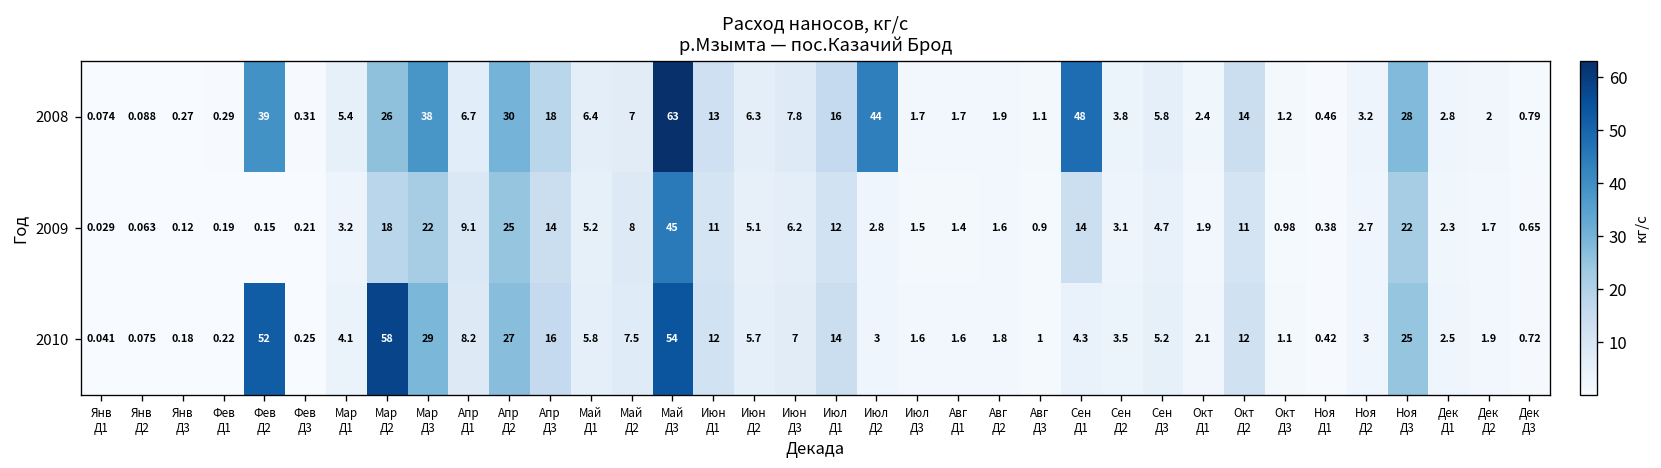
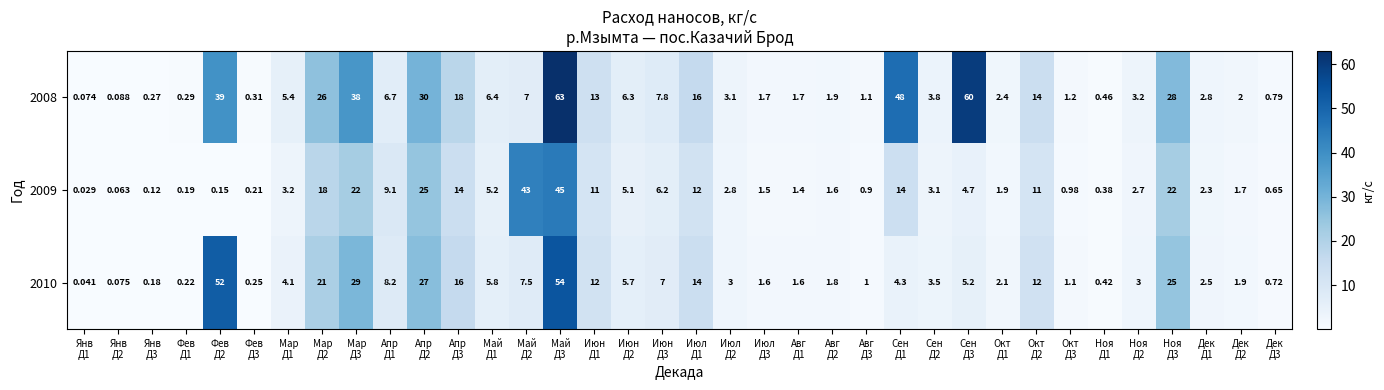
2008, Июл Д2: 44 -> 3.1
2008, Сен Д3: 5.8 -> 60
2009, Май Д2: 8 -> 43
2010, Мар Д2: 58 -> 21
